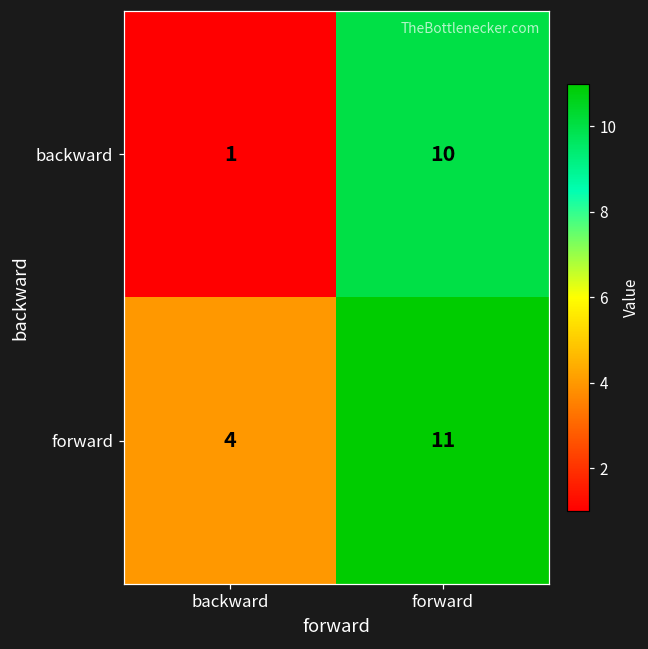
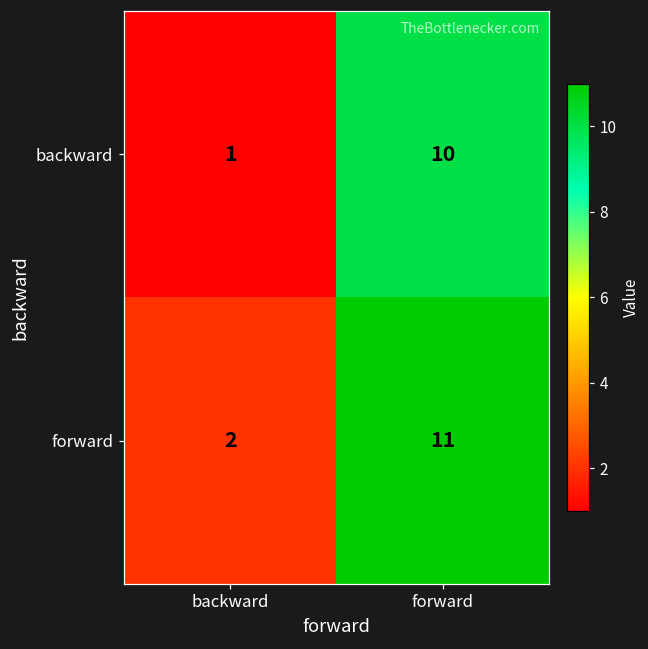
forward, backward: 4 -> 2
